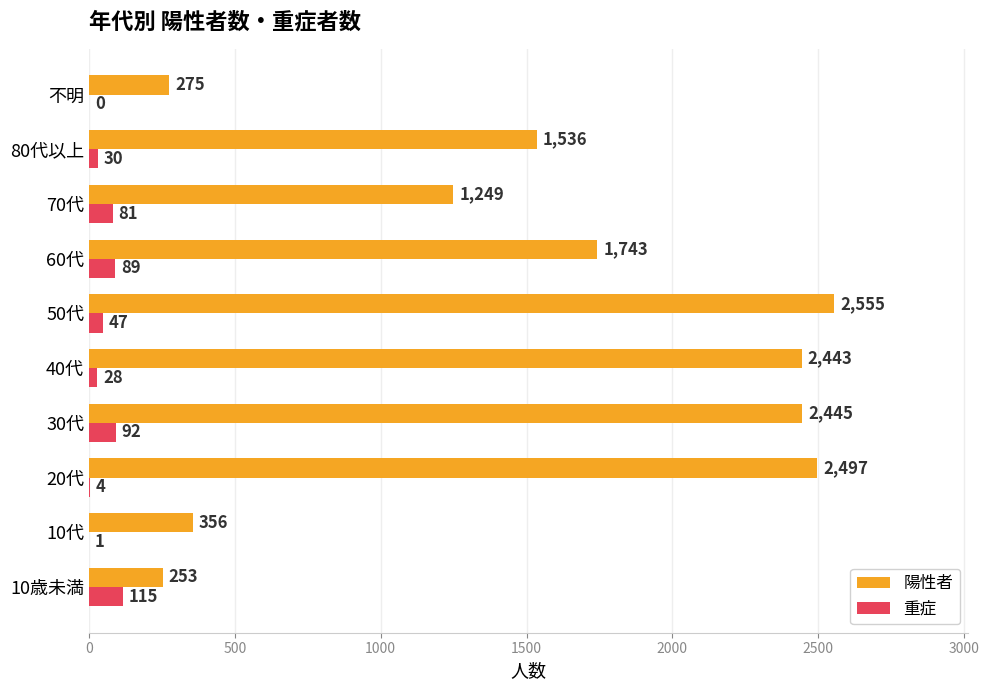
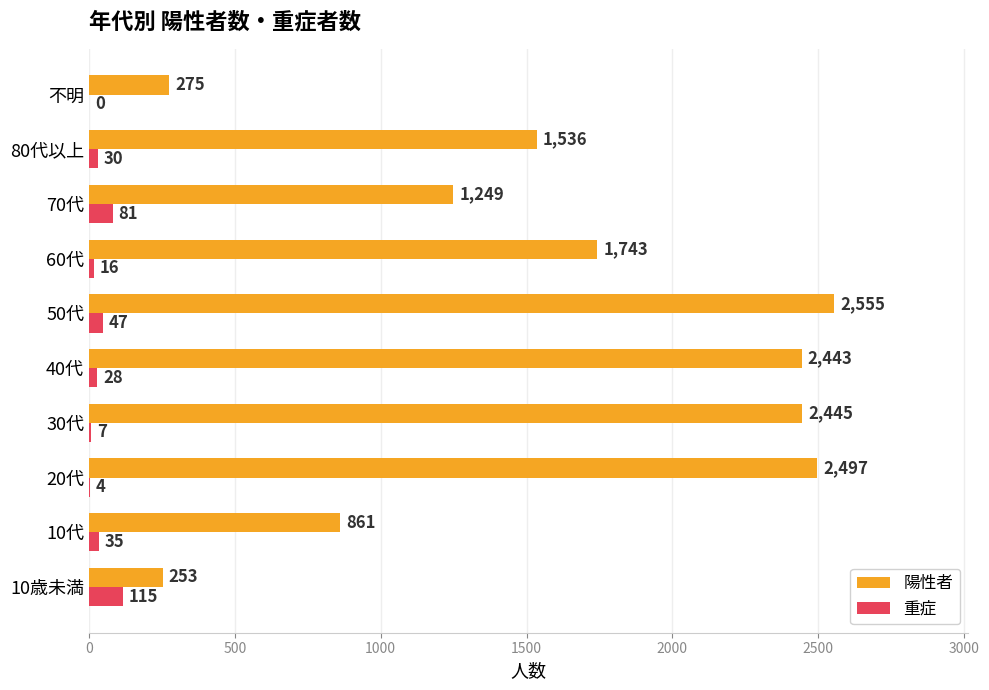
重症, 60代: 89 -> 16
重症, 30代: 92 -> 7
陽性者, 10代: 356 -> 861
重症, 10代: 1 -> 35
